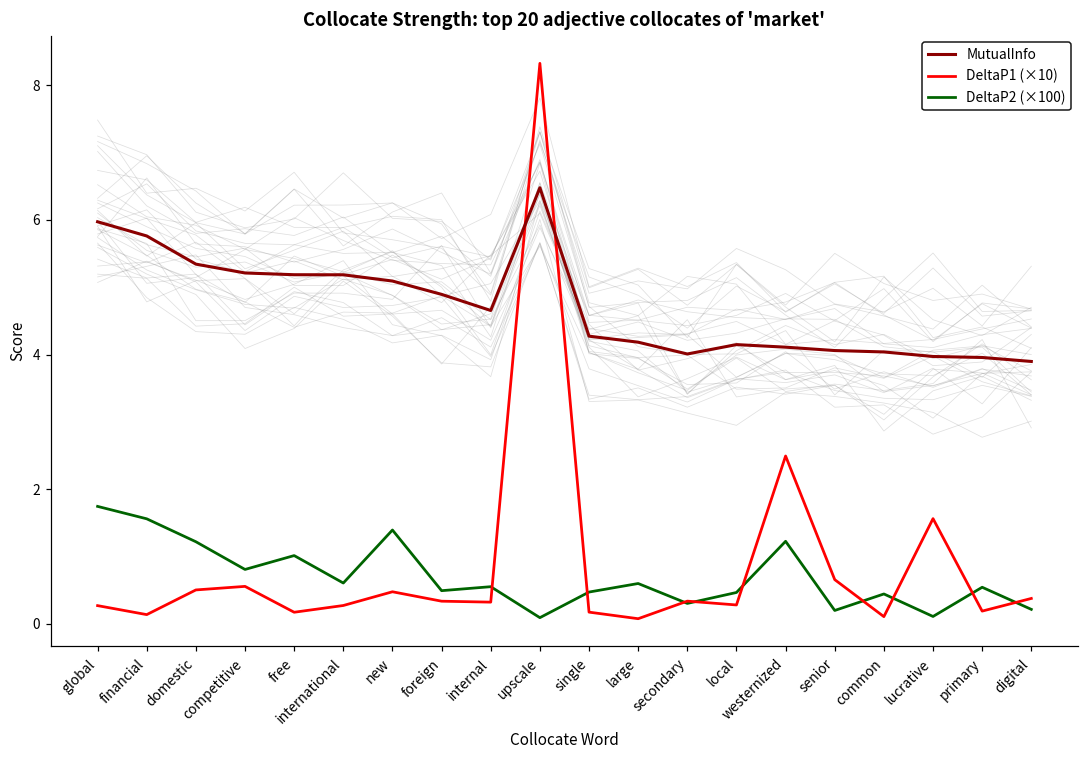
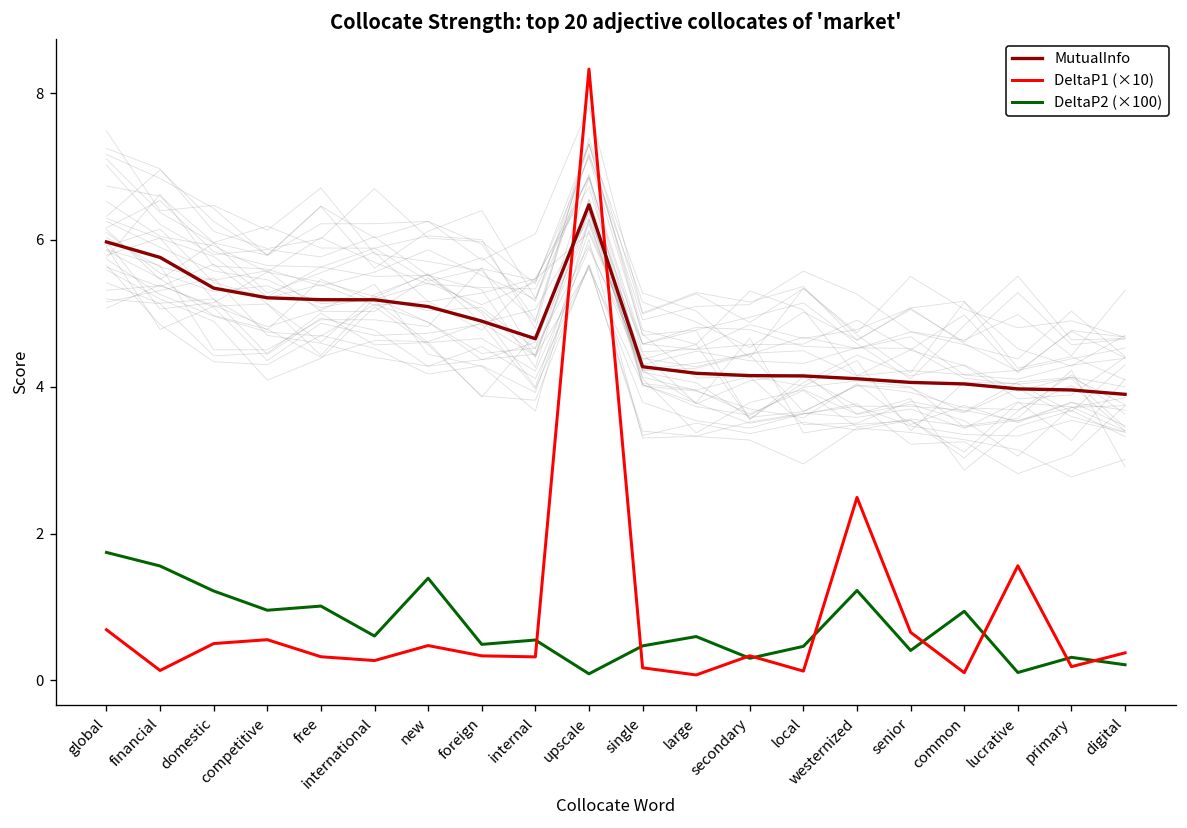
DeltaP1 (×10), global: 0.3 -> 0.7
DeltaP2 (×100), competitive: 0.8 -> 1.0
DeltaP1 (×10), free: 0.2 -> 0.3
MutualInfo, secondary: 4.0 -> 4.2
DeltaP1 (×10), local: 0.3 -> 0.1
DeltaP2 (×100), senior: 0.2 -> 0.4
DeltaP2 (×100), common: 0.4 -> 0.9
DeltaP2 (×100), primary: 0.5 -> 0.3
